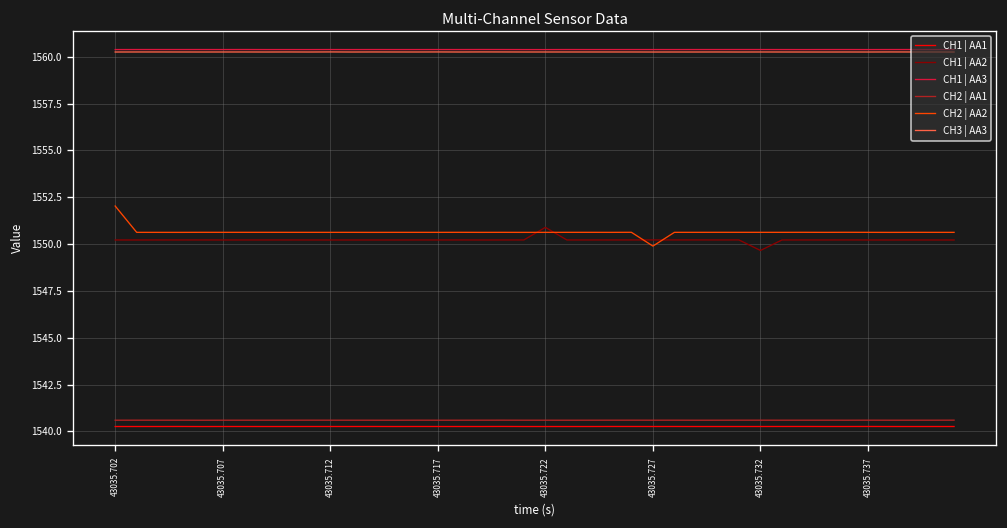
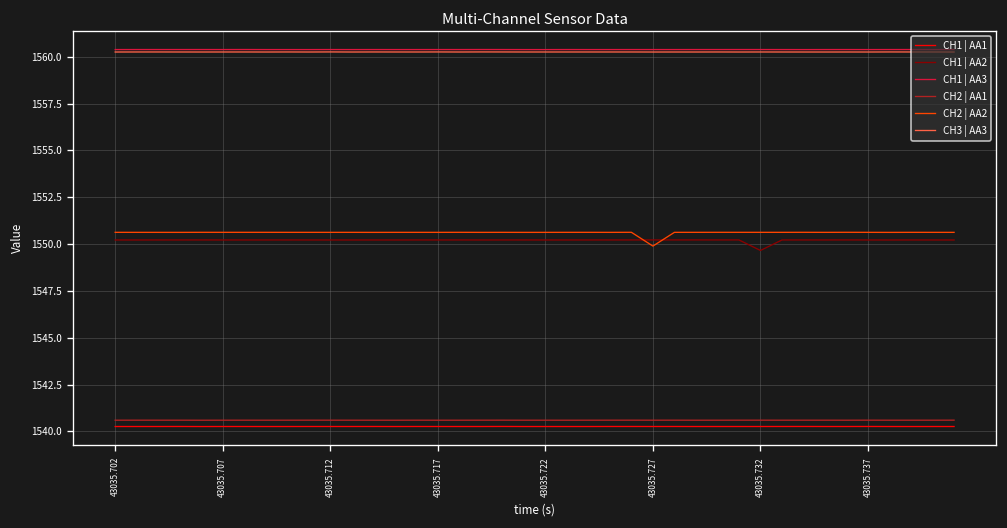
CH2 | AA2, 43035.702: 1552.0 -> 1550.6
CH1 | AA2, 43035.722: 1550.9 -> 1550.2
